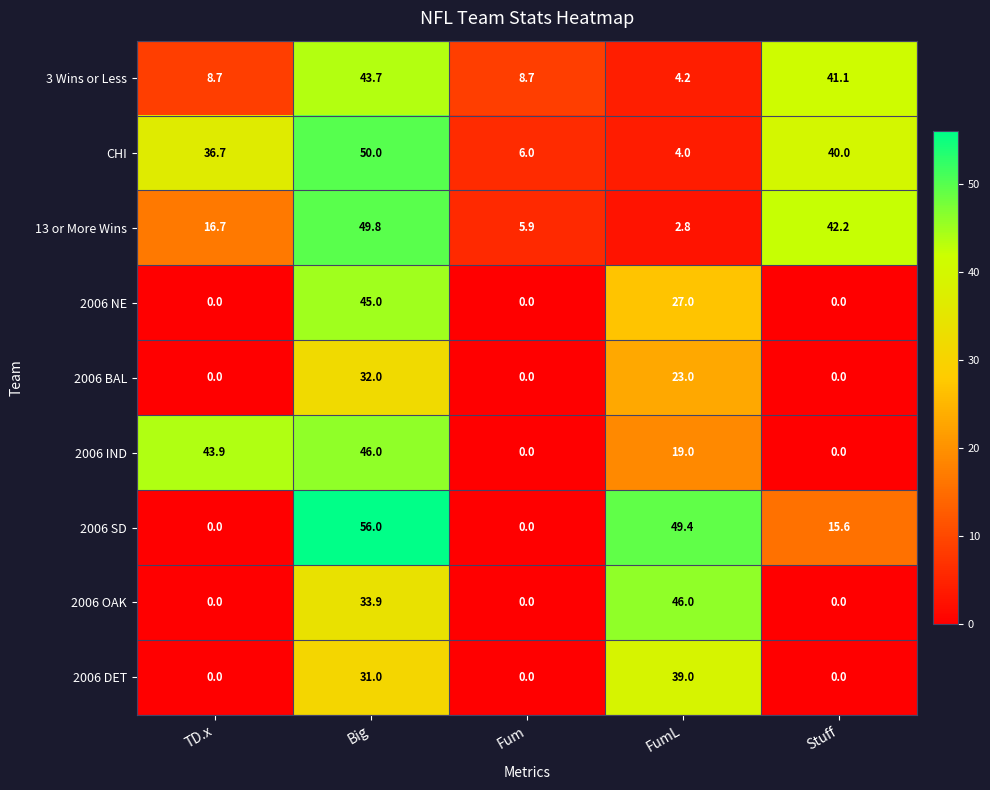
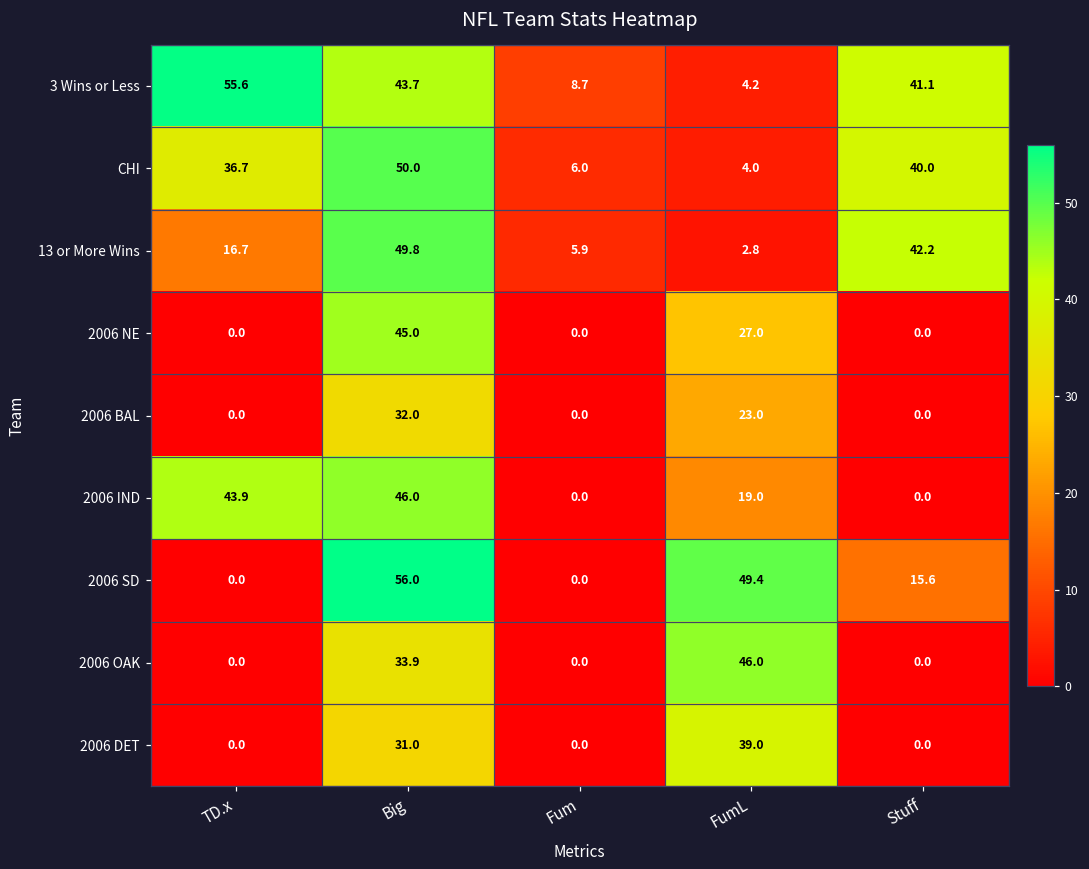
3 Wins or Less, TD.x: 8.7 -> 55.6
